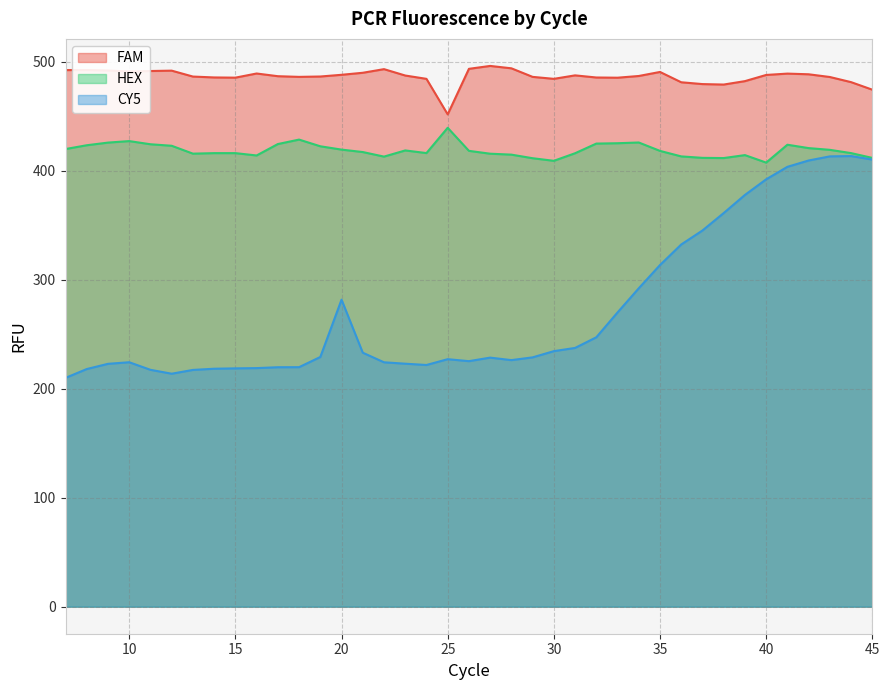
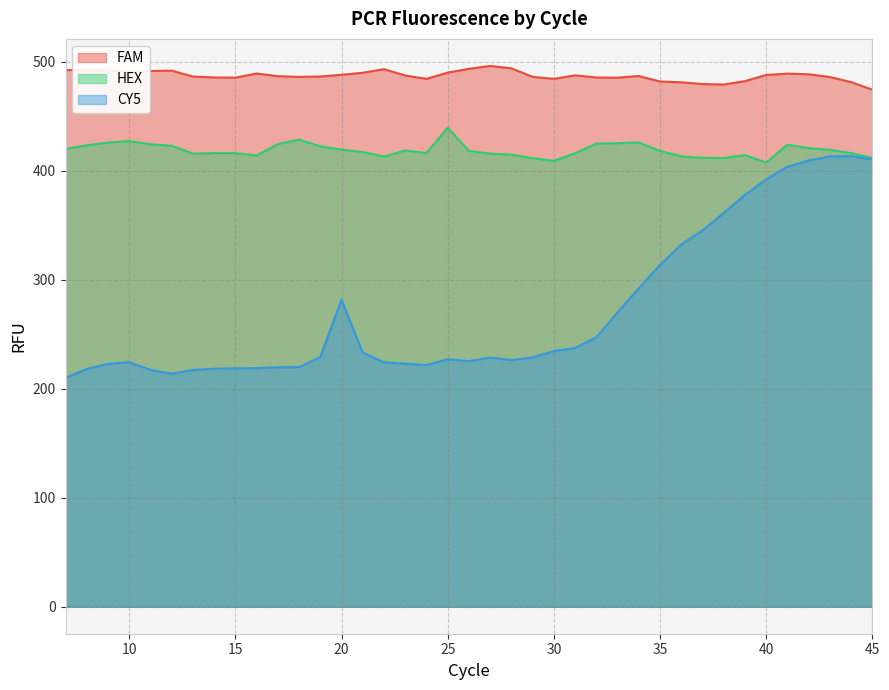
FAM, 25: 452 -> 490
FAM, 35: 491 -> 482
